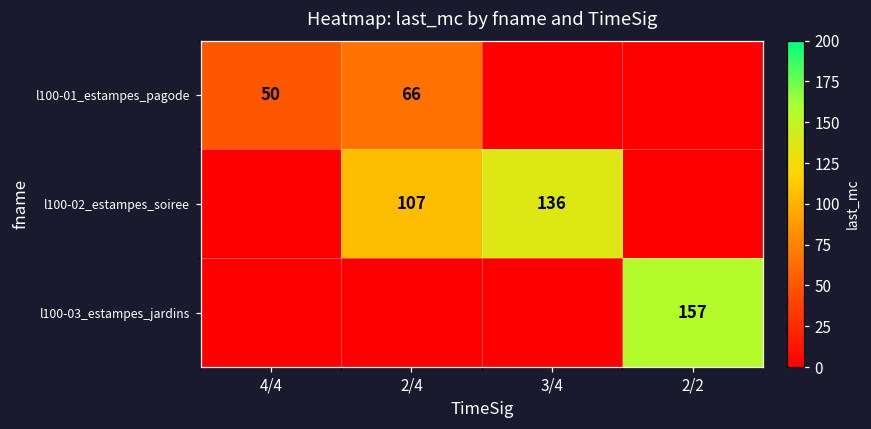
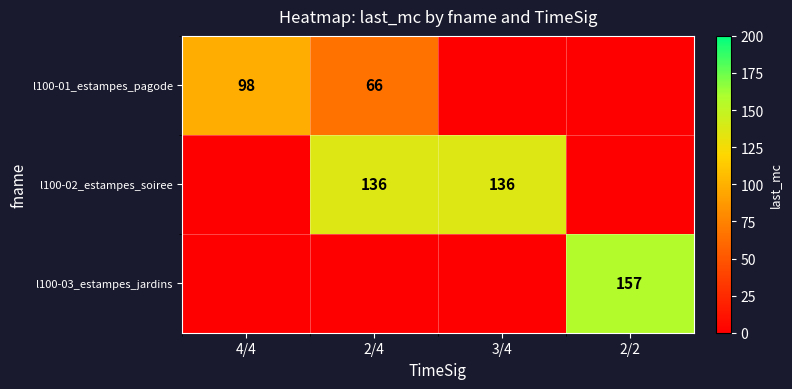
l100-01_estampes_pagode, 4/4: 50 -> 98
l100-02_estampes_soiree, 2/4: 107 -> 136
